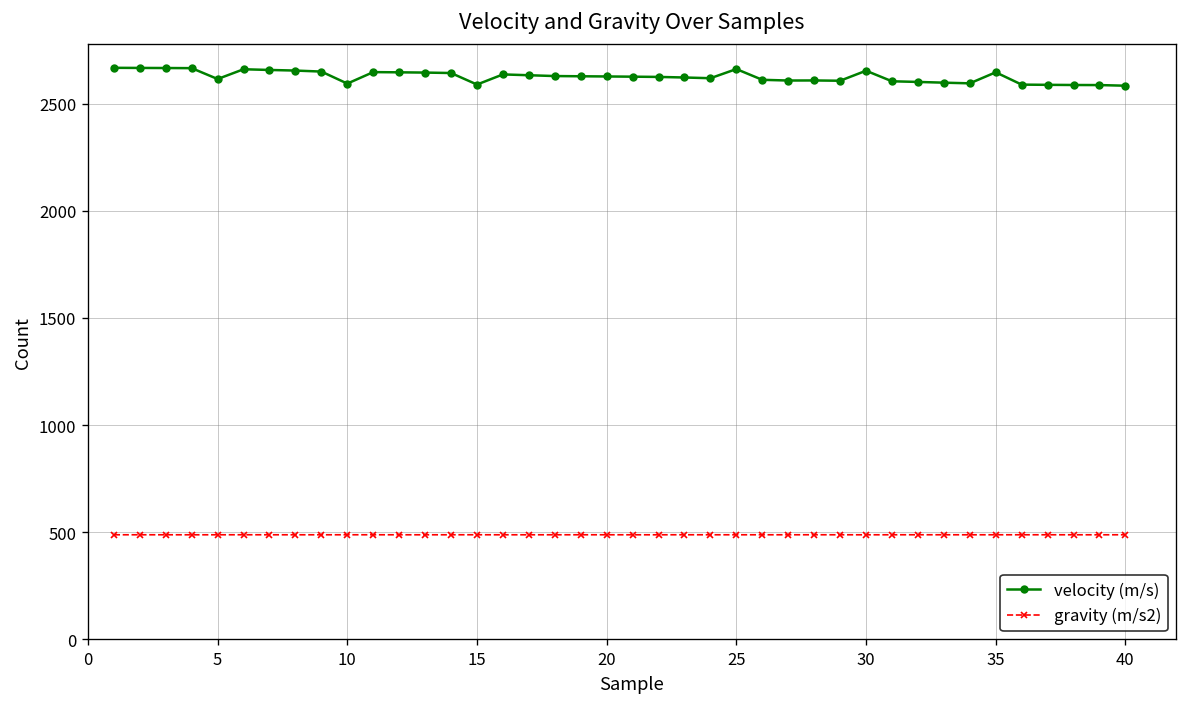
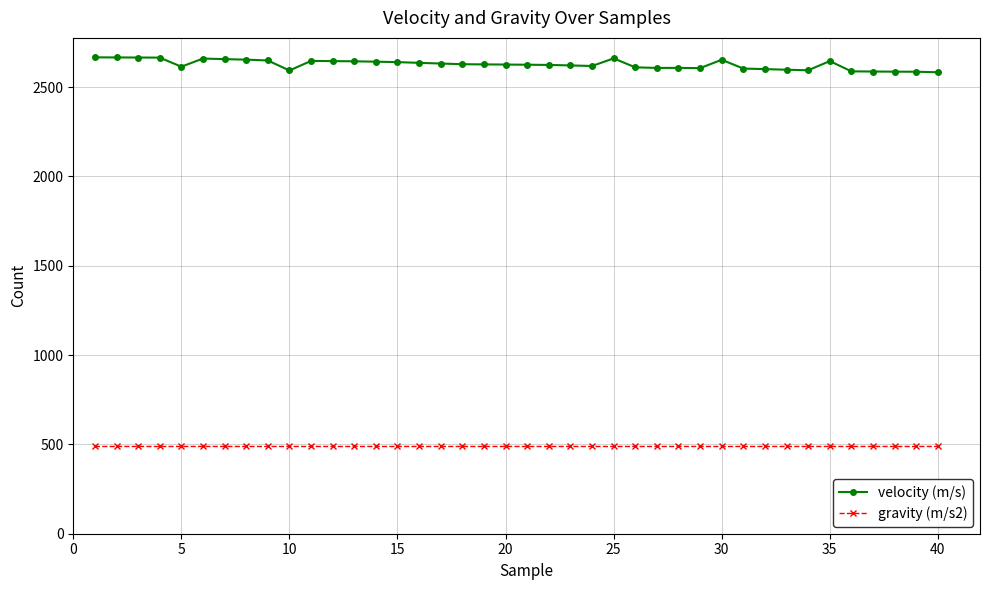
velocity (m/s), 15: 2590 -> 2640
